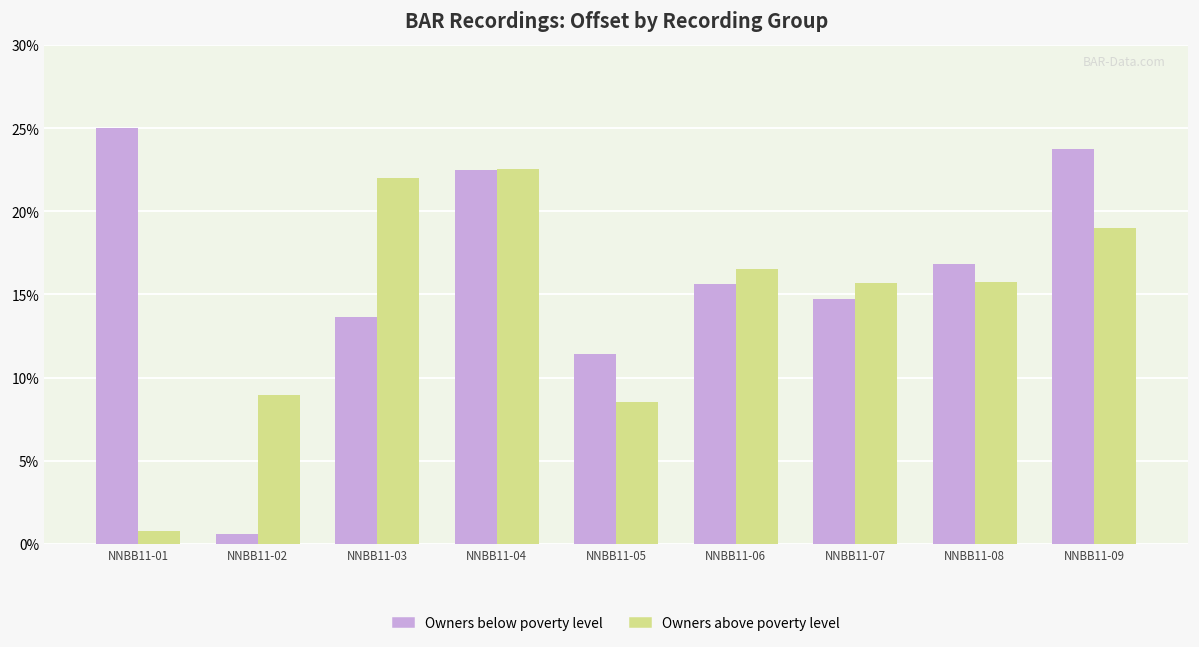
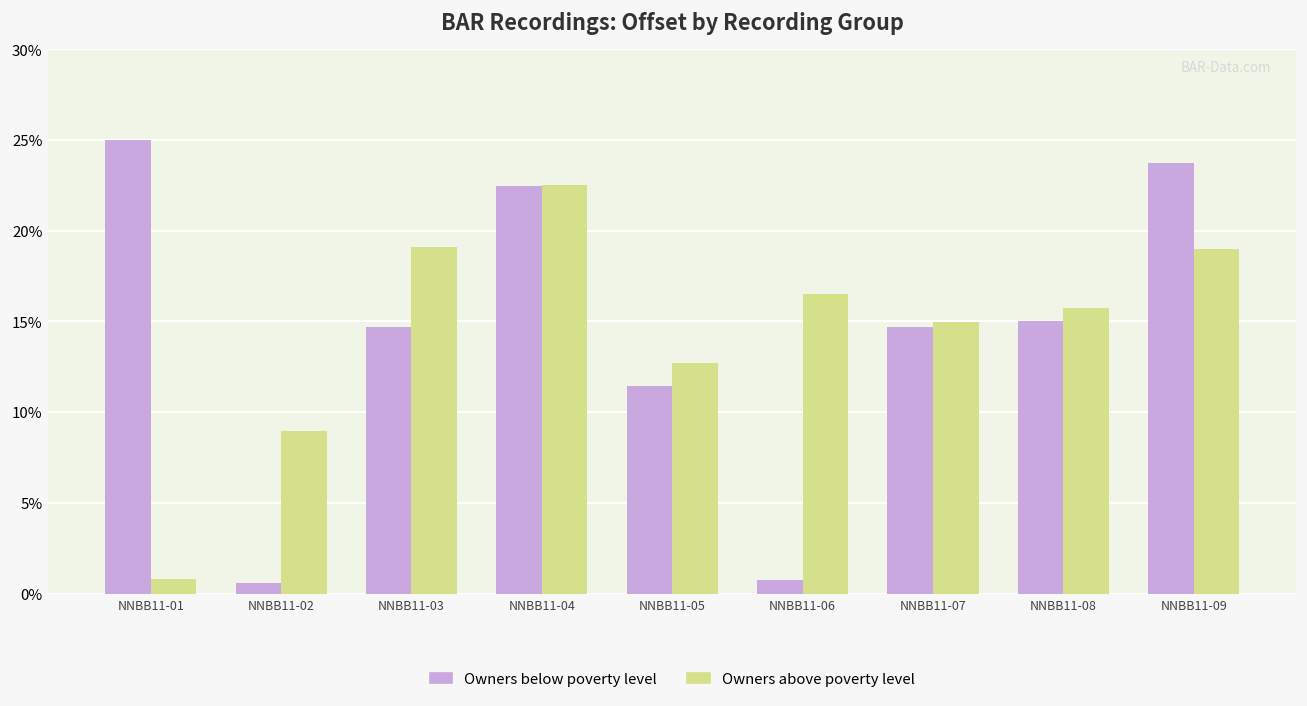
Owners below poverty level, NNBB11-03: 13.6% -> 14.7%
Owners above poverty level, NNBB11-03: 22.0% -> 19.1%
Owners above poverty level, NNBB11-05: 8.5% -> 12.7%
Owners below poverty level, NNBB11-06: 15.6% -> 0.8%
Owners above poverty level, NNBB11-07: 15.7% -> 15.0%
Owners below poverty level, NNBB11-08: 16.8% -> 15.0%
